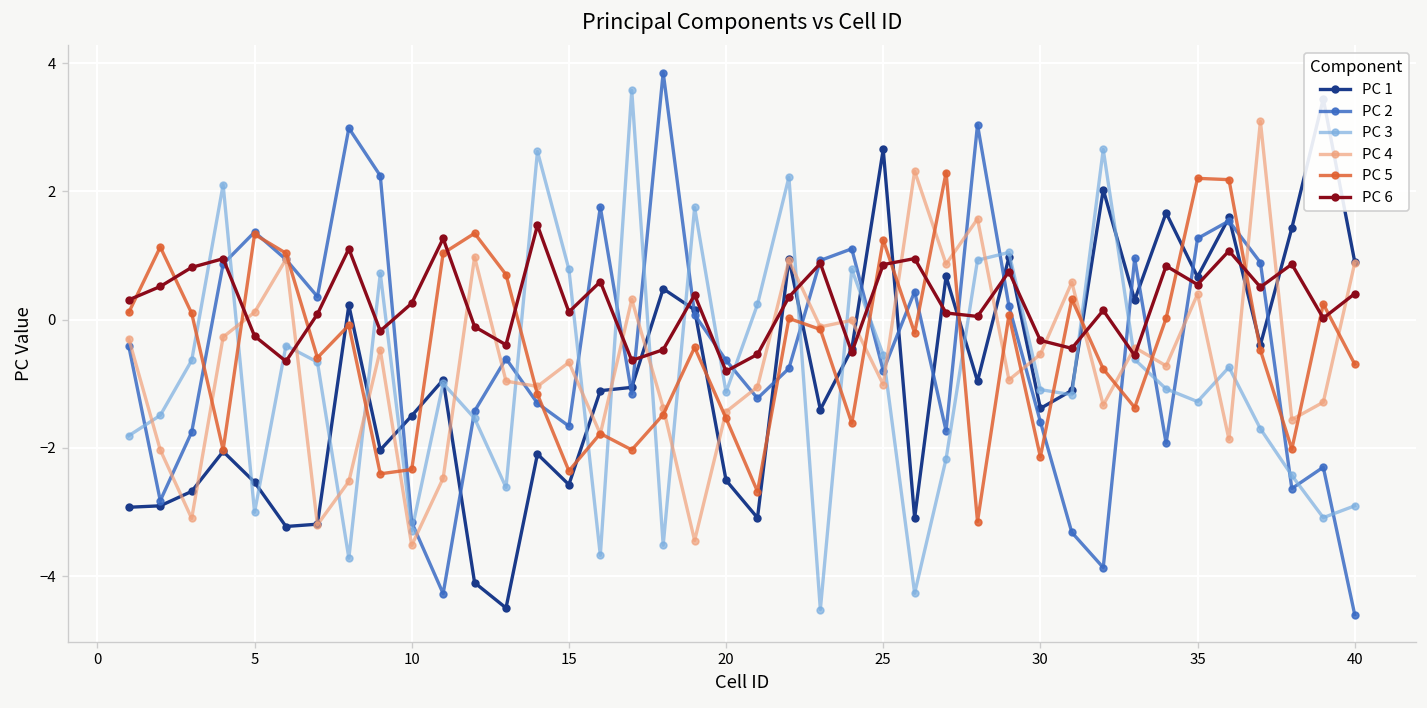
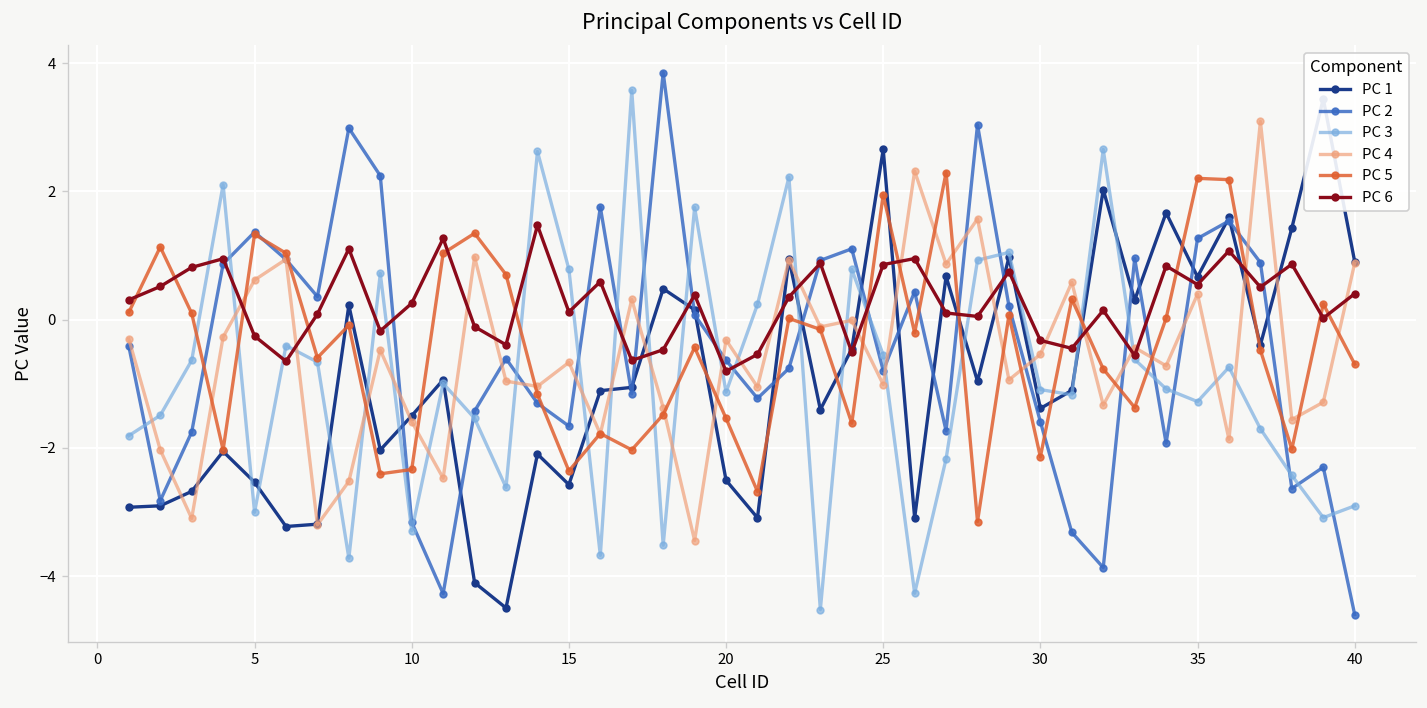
PC 4, 5: 0.1 -> 0.6
PC 4, 10: -3.5 -> -1.6
PC 4, 20: -1.4 -> -0.3
PC 5, 25: 1.2 -> 1.9
